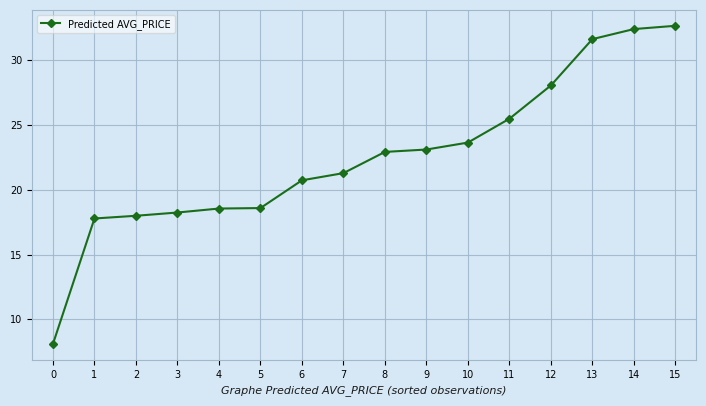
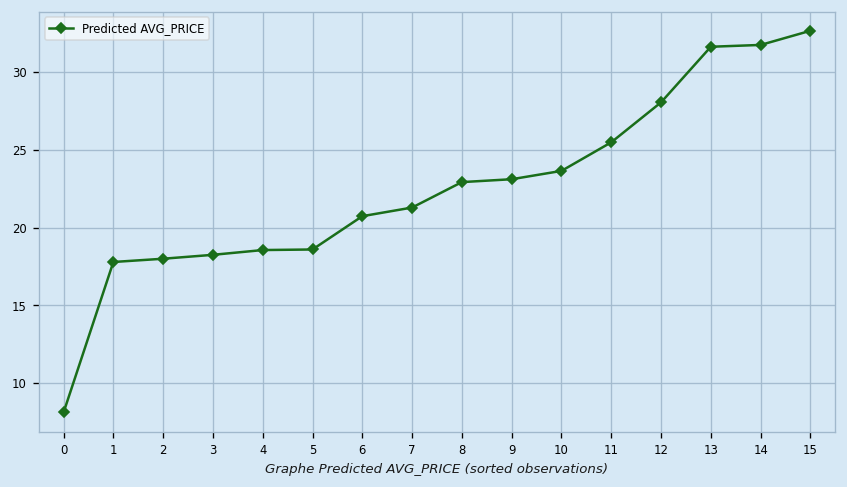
14: 32.4 -> 31.7
